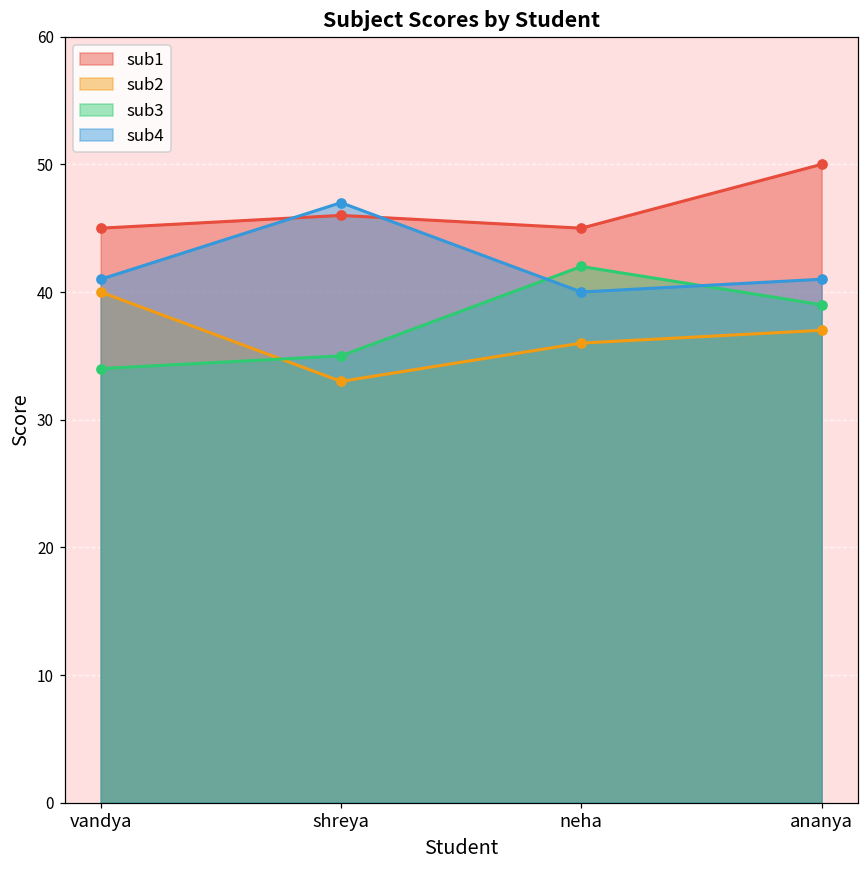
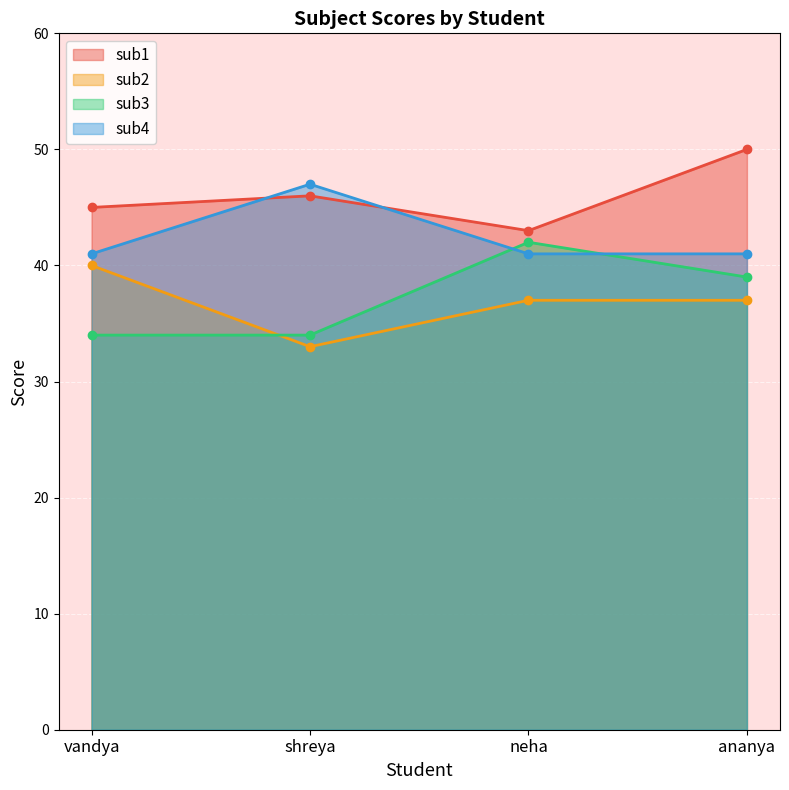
sub3, shreya: 35 -> 34
sub1, neha: 45 -> 43
sub2, neha: 36 -> 37
sub4, neha: 40 -> 41
